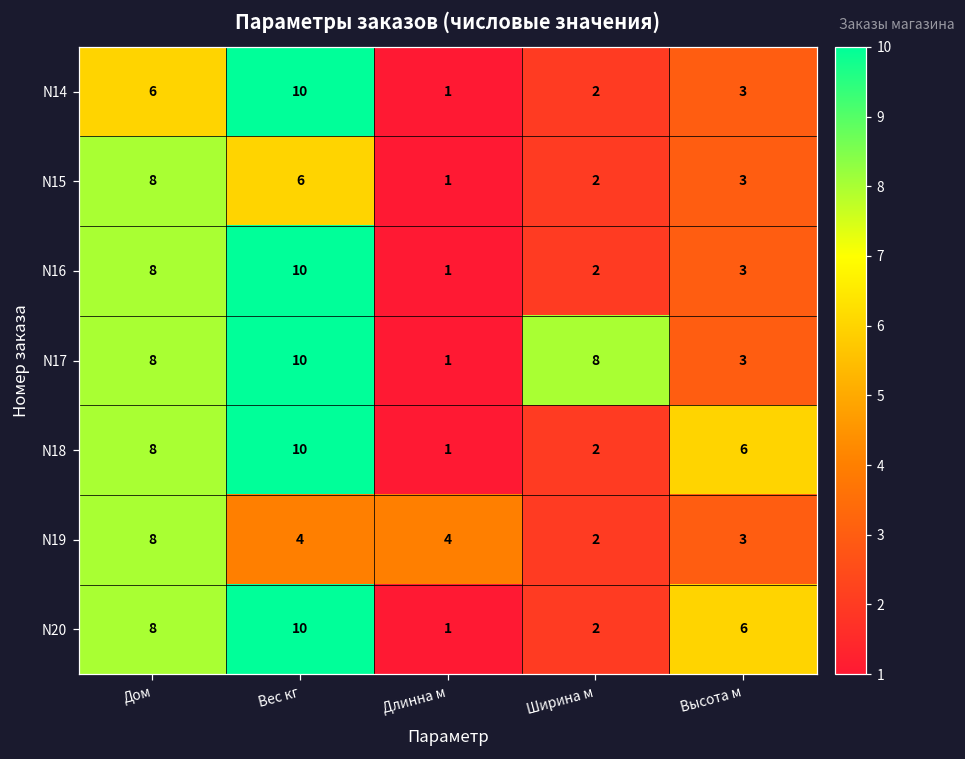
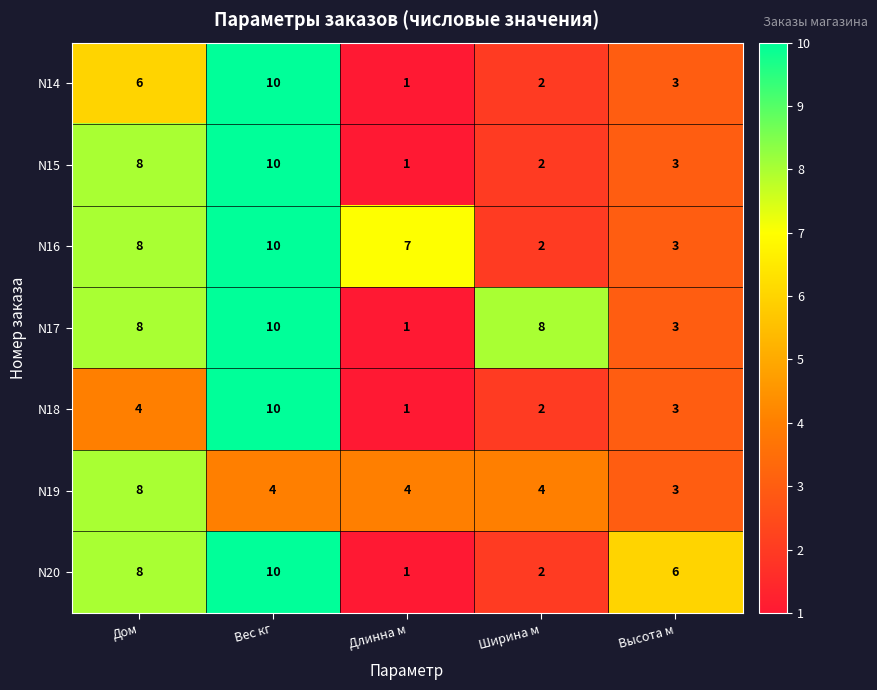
N15, Вес кг: 6 -> 10
N16, Длинна м: 1 -> 7
N18, Дом: 8 -> 4
N18, Высота м: 6 -> 3
N19, Ширина м: 2 -> 4
